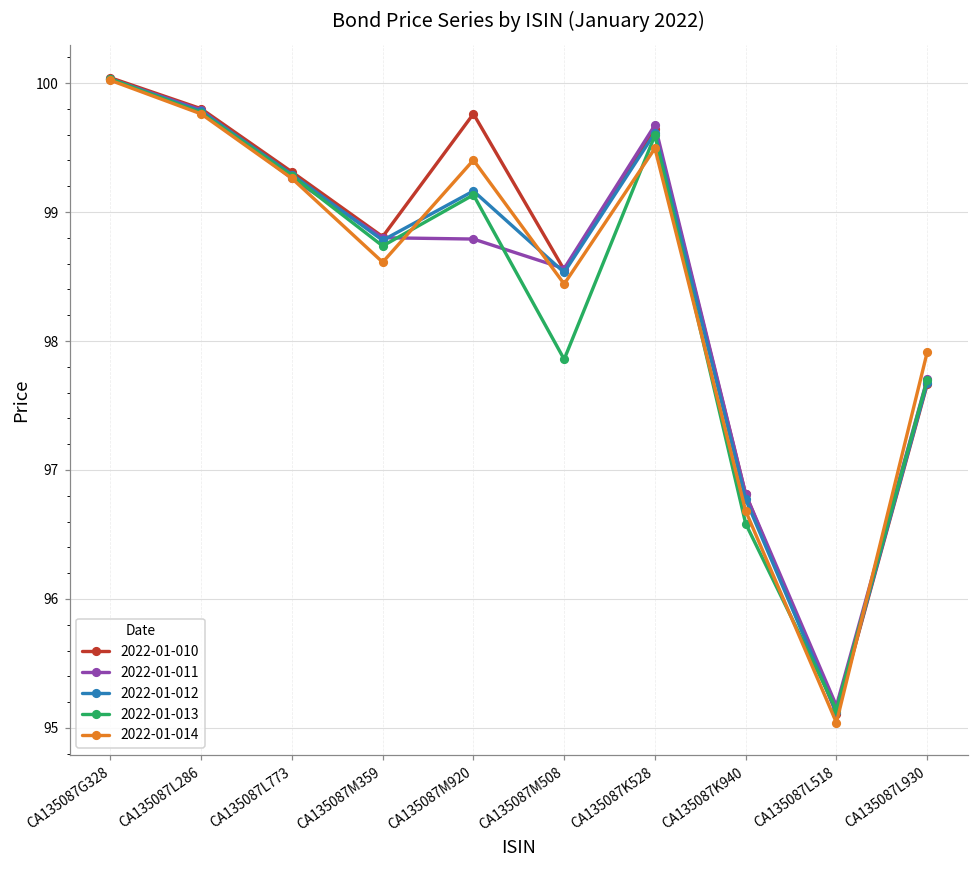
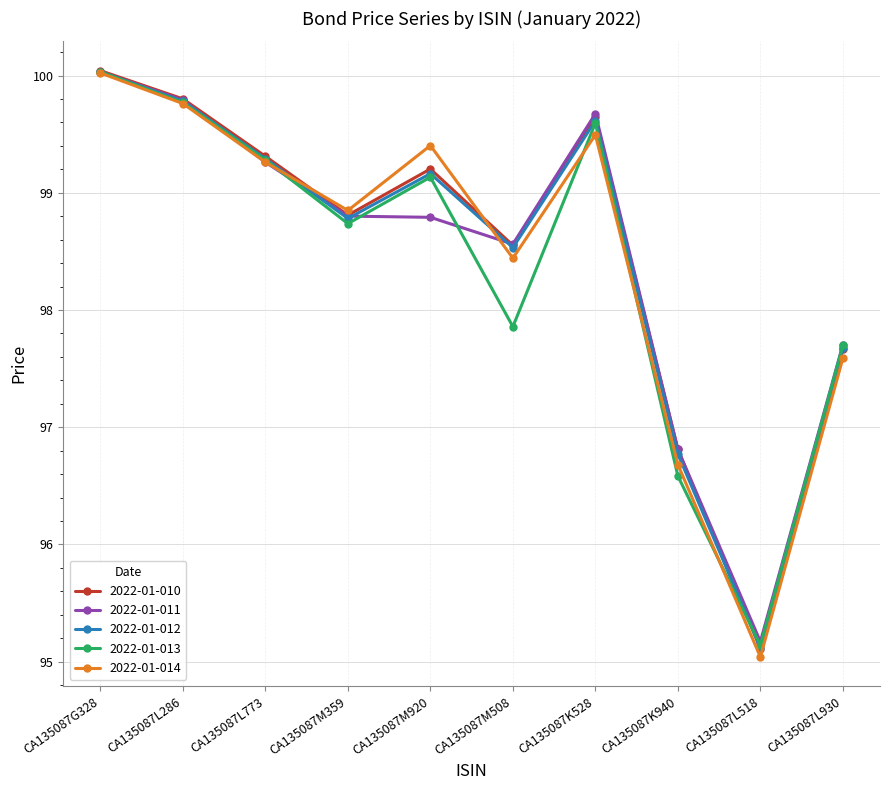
2022-01-014, CA135087M359: 98.61 -> 98.85
2022-01-010, CA135087M920: 99.76 -> 99.20
2022-01-014, CA135087L930: 97.91 -> 97.59
